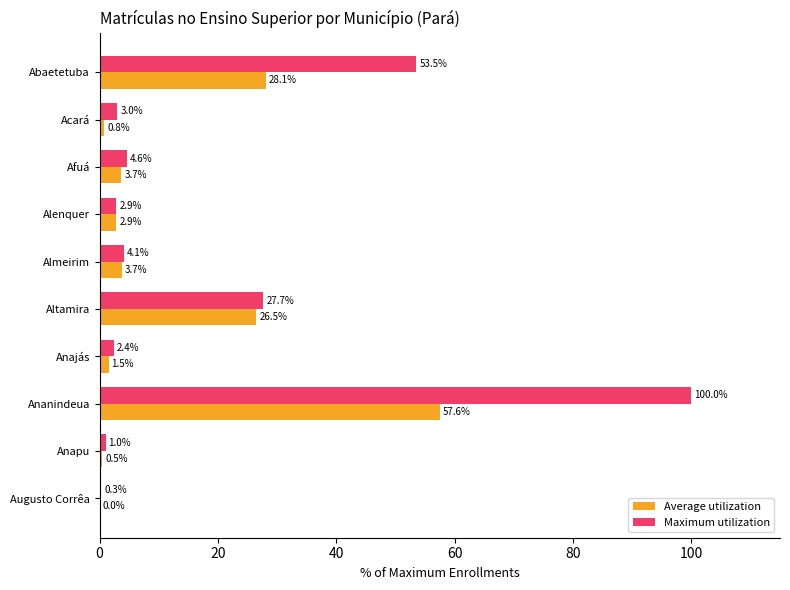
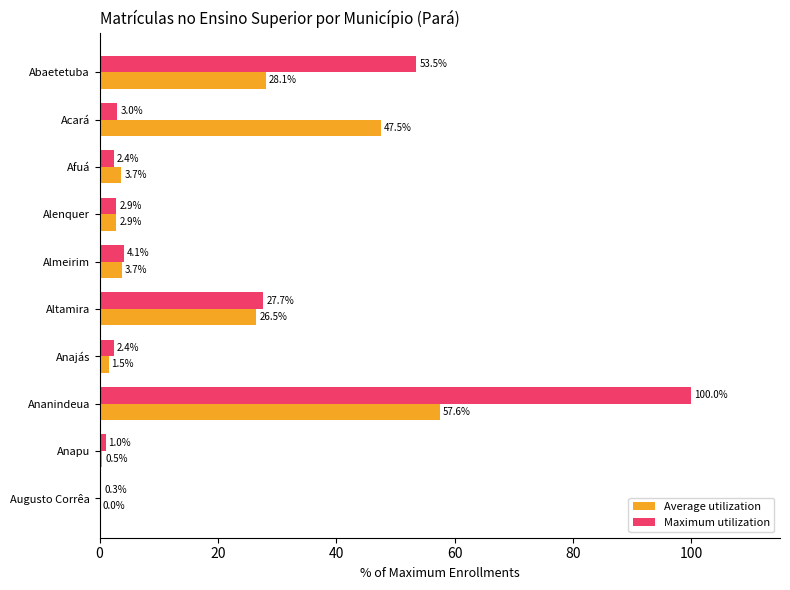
Average utilization, Acará: 0.8% -> 47.5%
Maximum utilization, Afuá: 4.6% -> 2.4%
